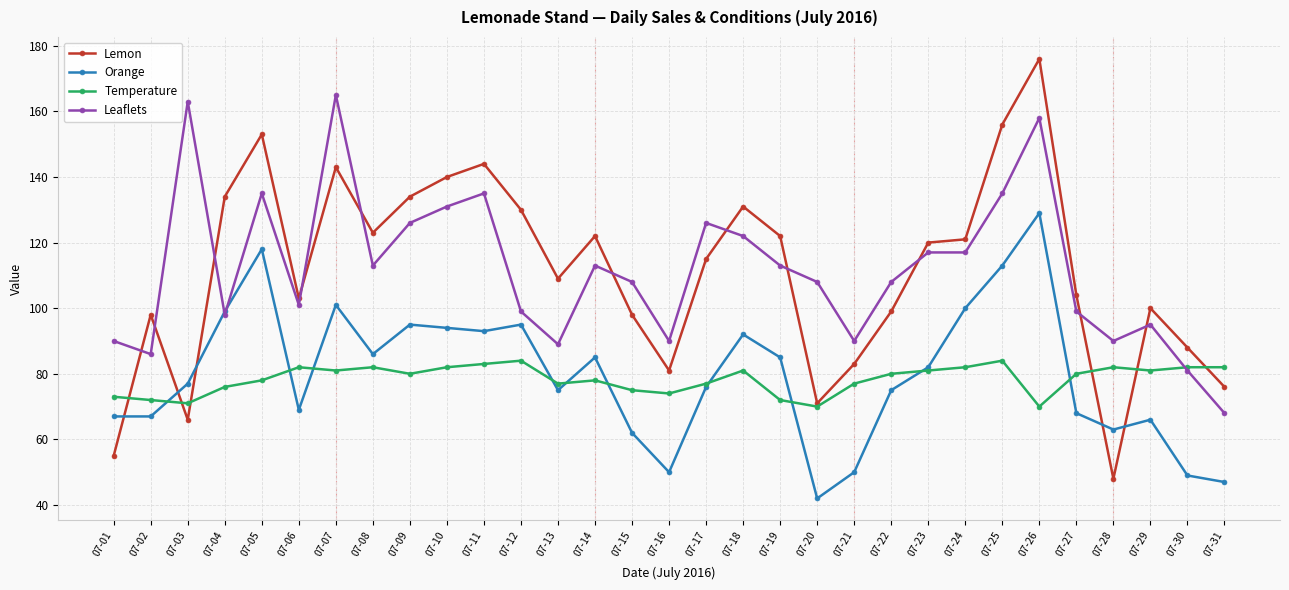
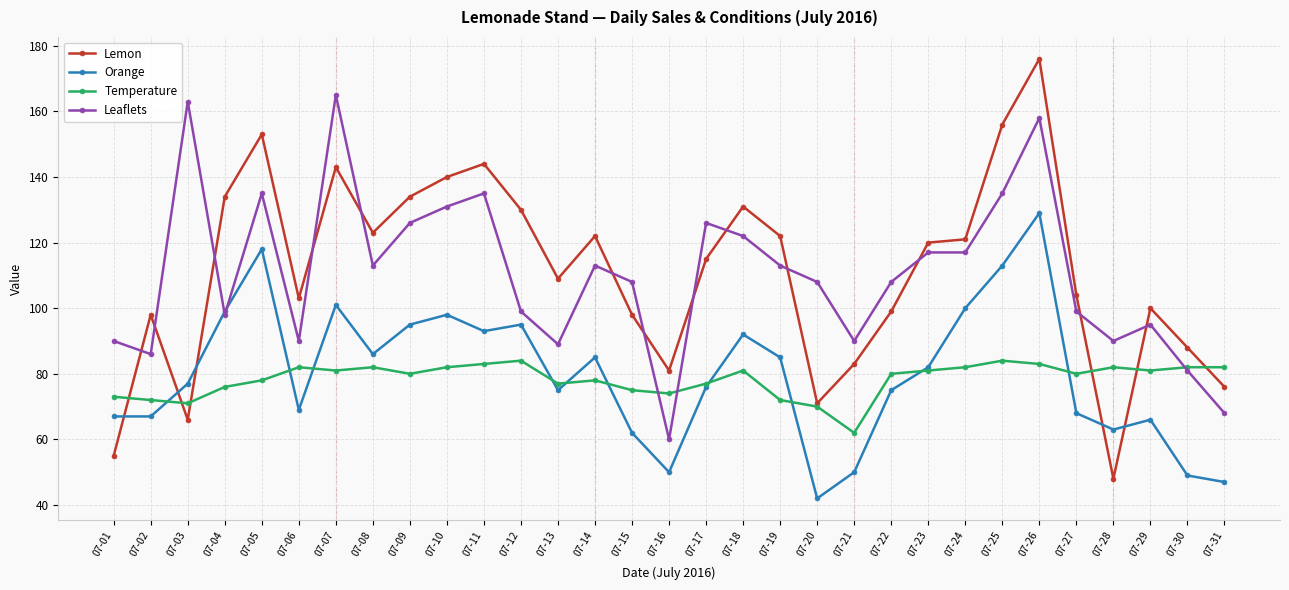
Leaflets, 07-06: 101 -> 90
Orange, 07-10: 94 -> 98
Leaflets, 07-16: 90 -> 60
Temperature, 07-21: 77 -> 62
Temperature, 07-26: 70 -> 83
